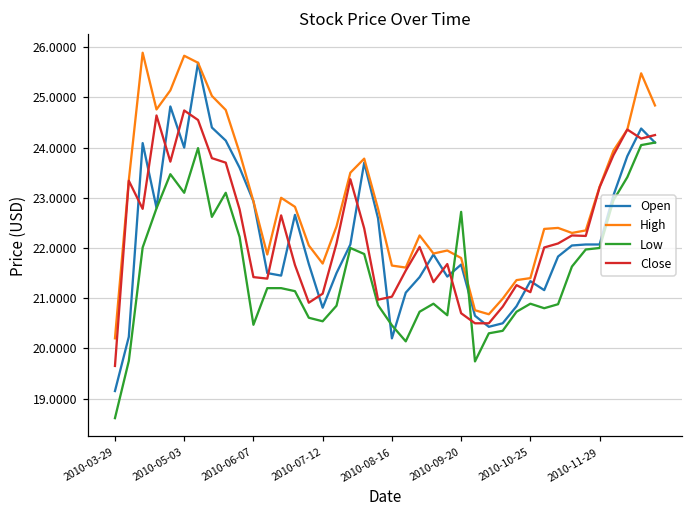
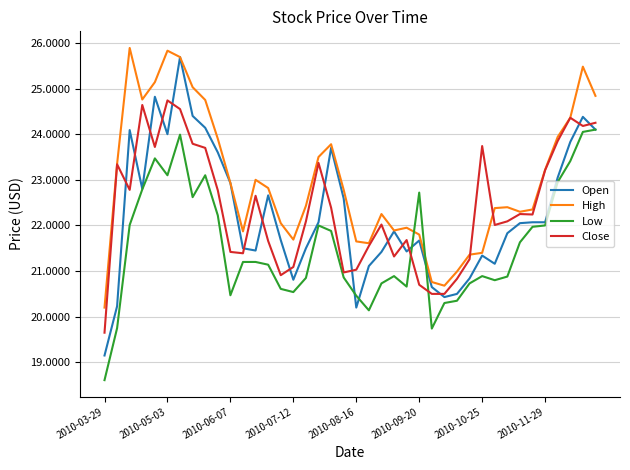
Close, 2010-10-25: 21.1 -> 23.7
